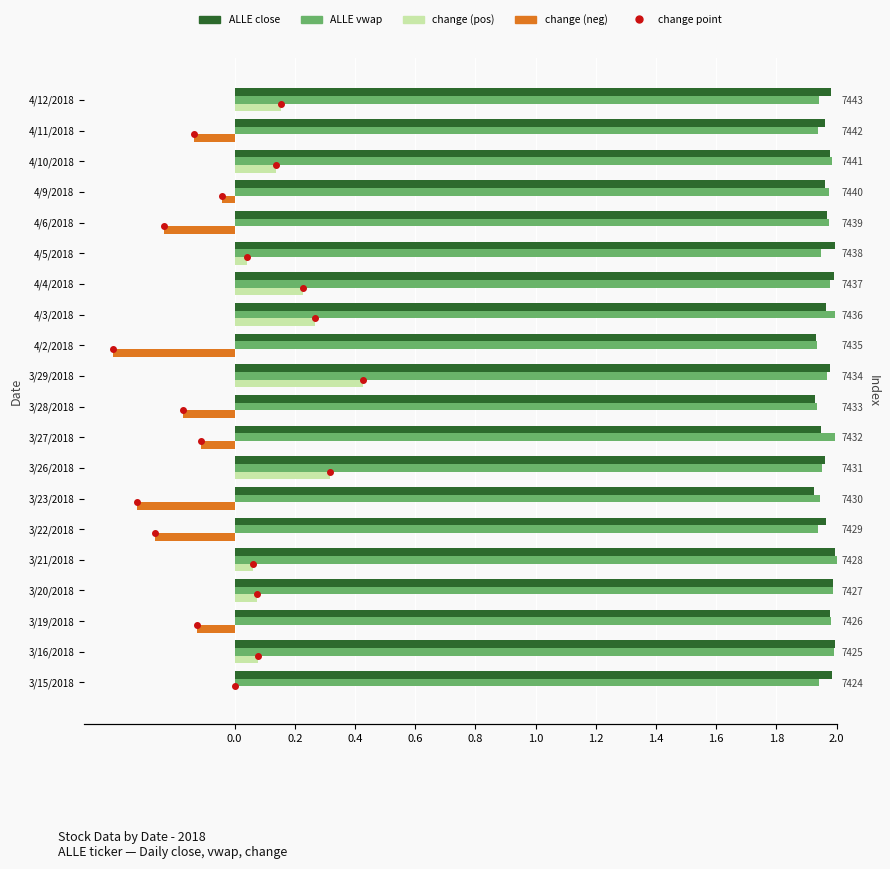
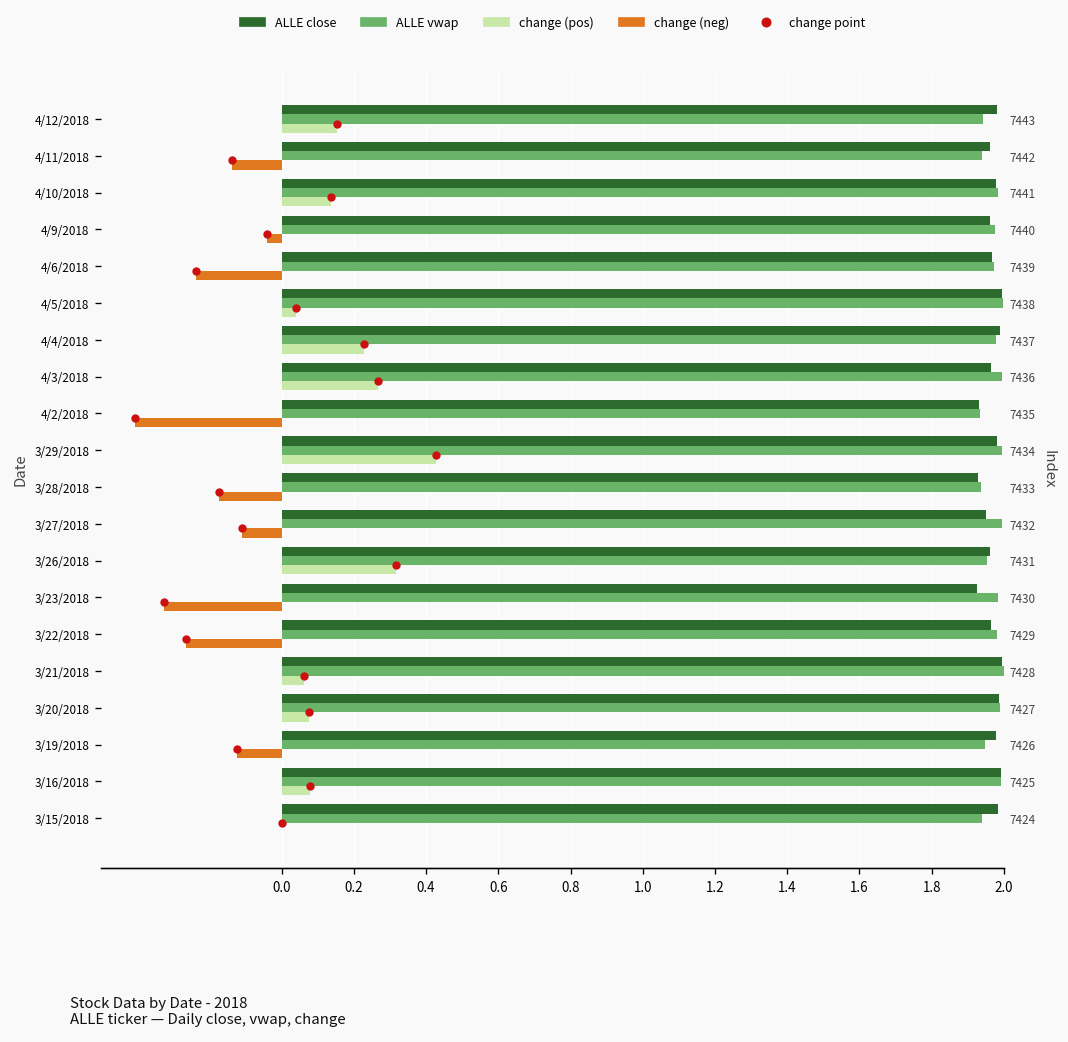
ALLE vwap, 4/5/2018: 1.95 -> 2.00
ALLE vwap, 3/29/2018: 1.97 -> 1.99
ALLE vwap, 3/23/2018: 1.94 -> 1.98
ALLE vwap, 3/22/2018: 1.94 -> 1.98
ALLE vwap, 3/19/2018: 1.98 -> 1.95
